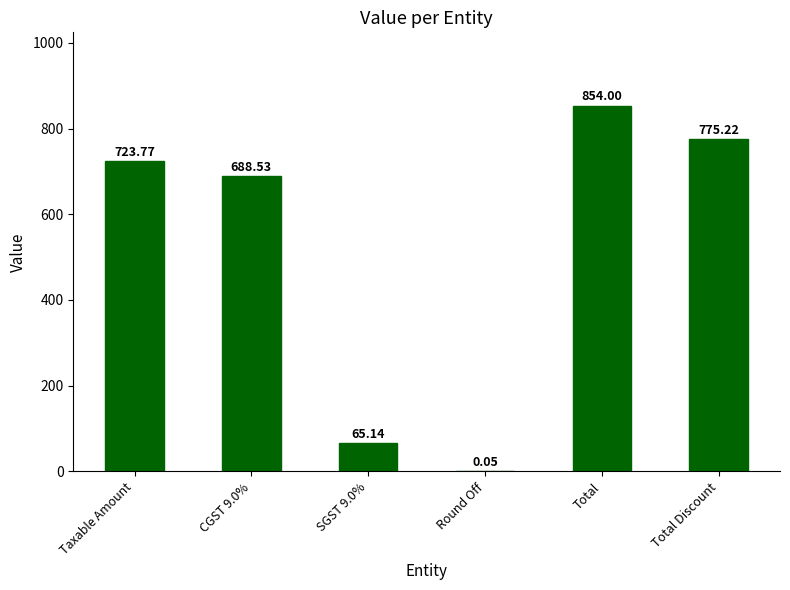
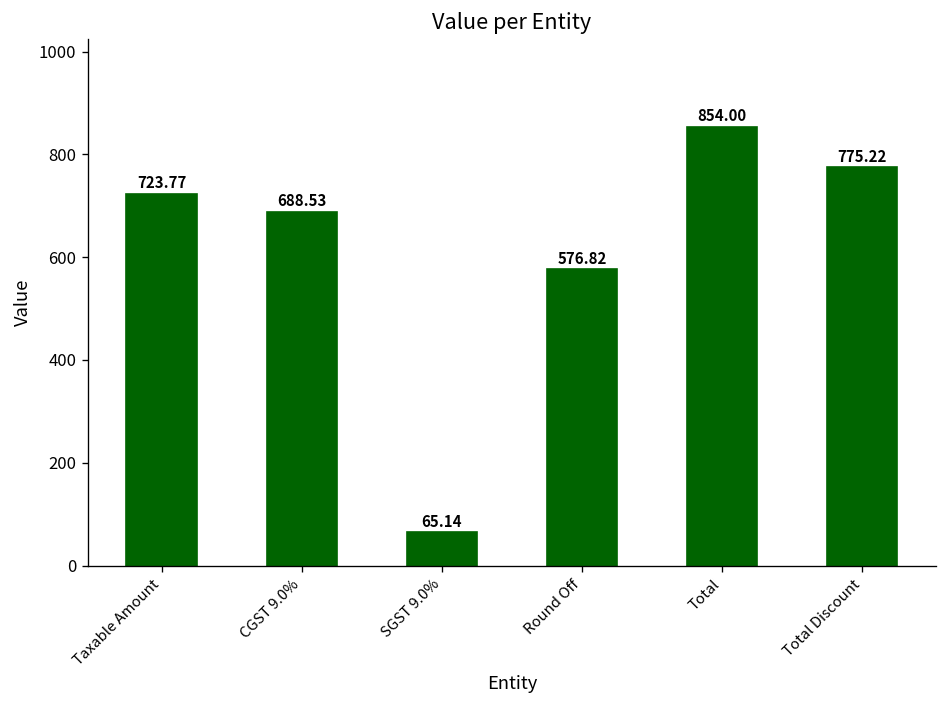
Round Off: 0.05 -> 576.82
